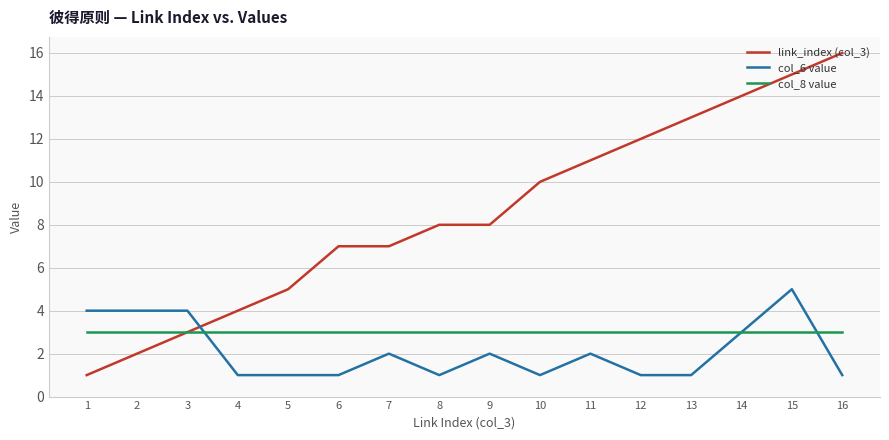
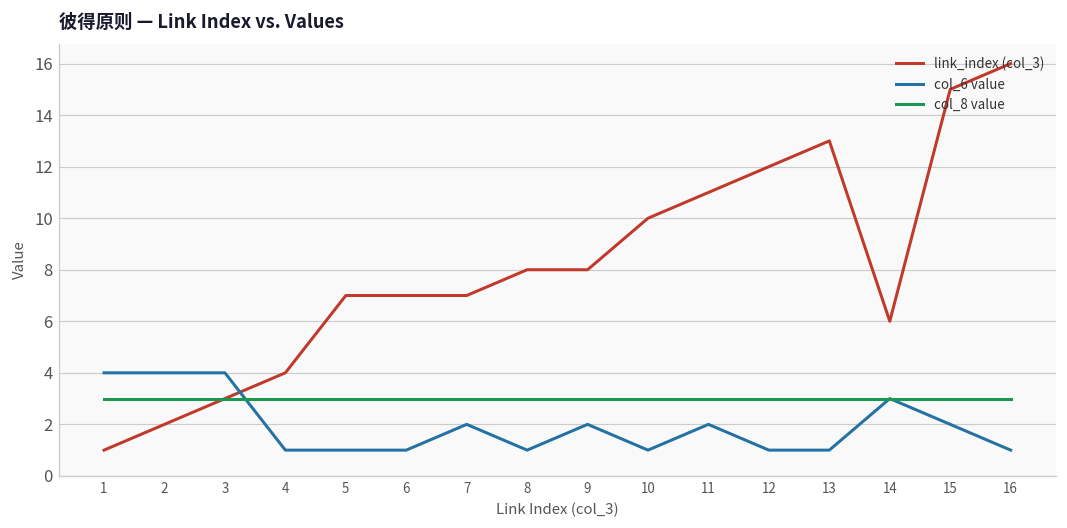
link_index (col_3), 5: 5 -> 7
link_index (col_3), 14: 14 -> 6
col_6 value, 15: 5 -> 2
